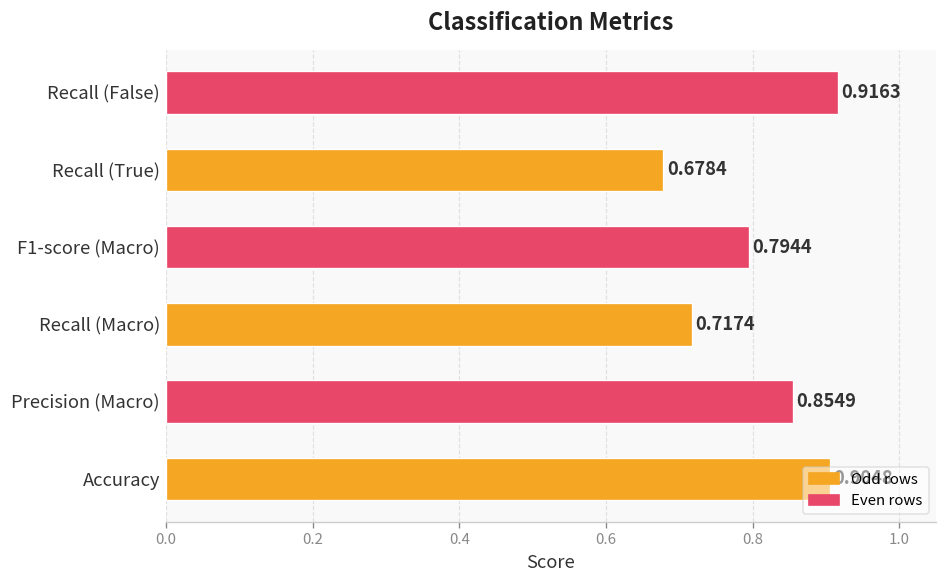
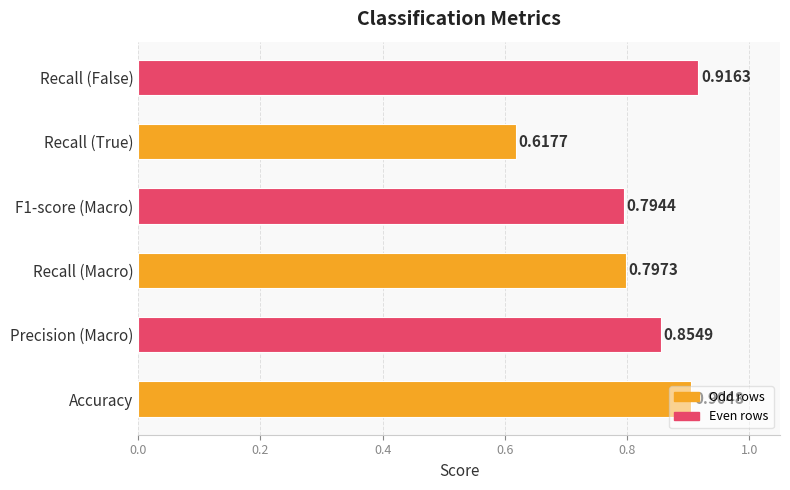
Recall (True): 0.6784 -> 0.6177
Recall (Macro): 0.7174 -> 0.7973
